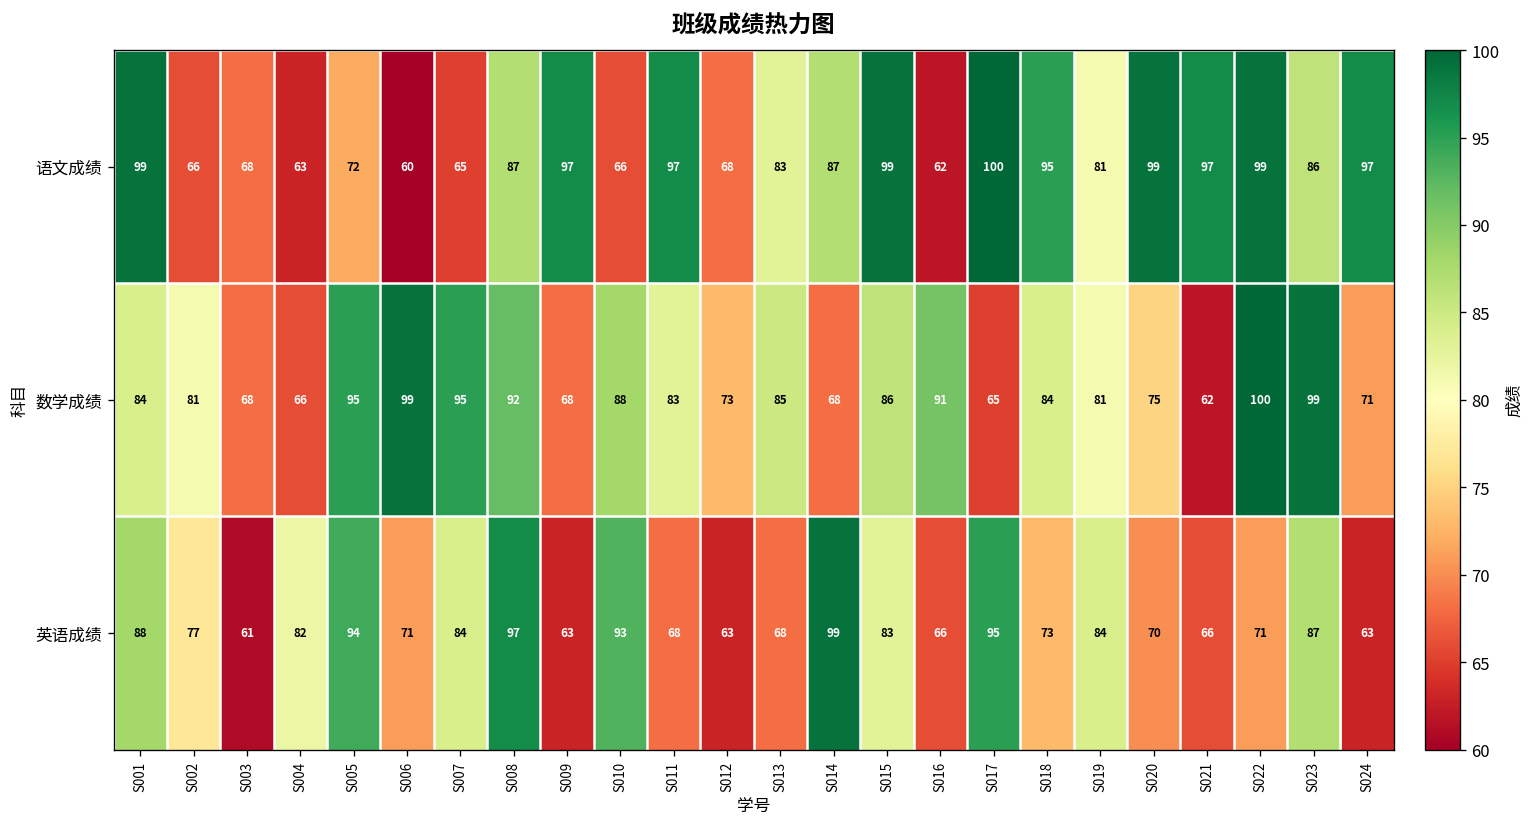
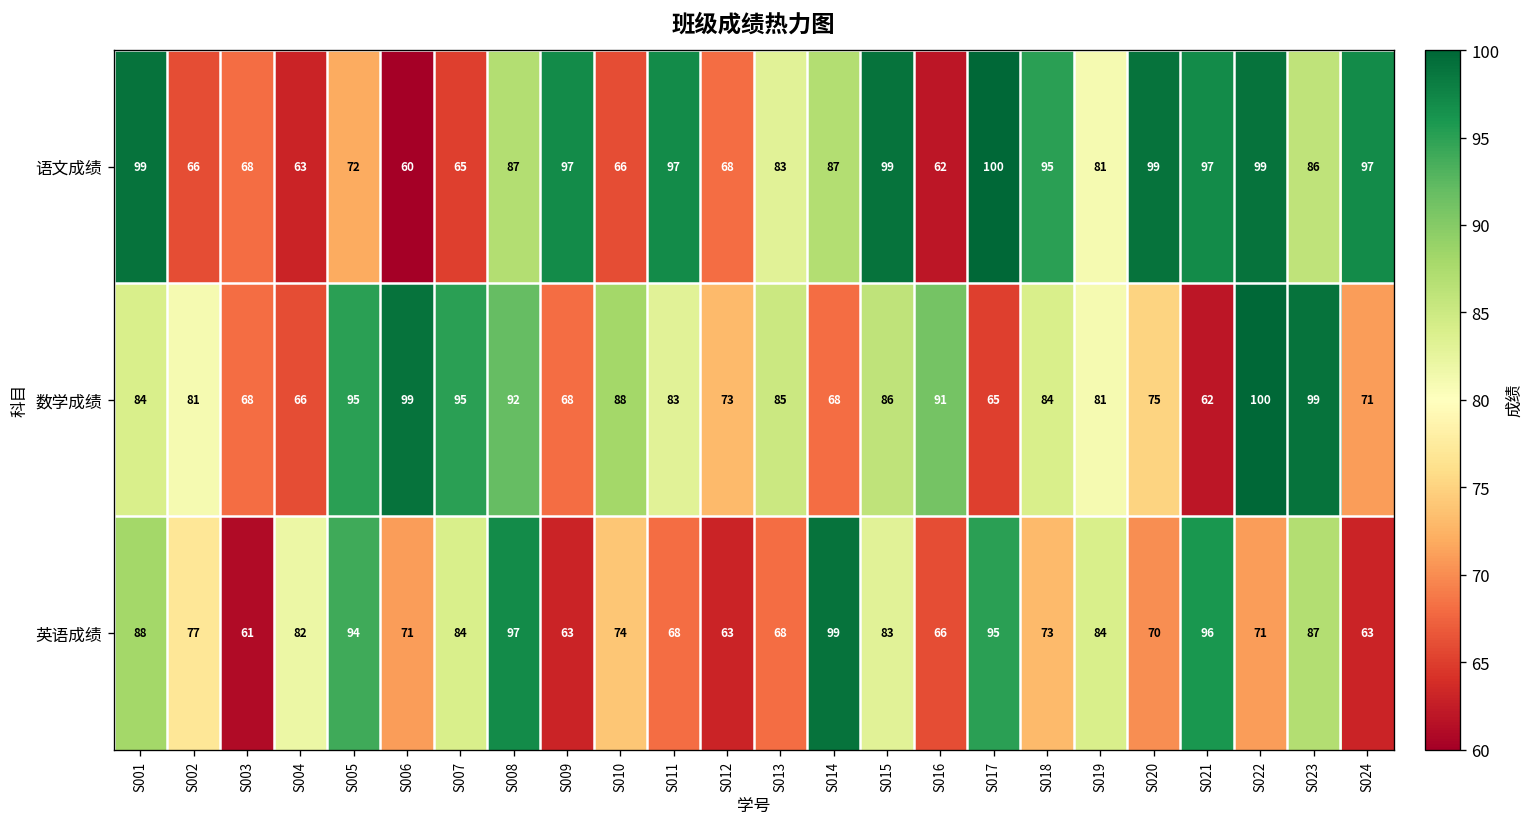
英语成绩, S010: 93 -> 74
英语成绩, S021: 66 -> 96
